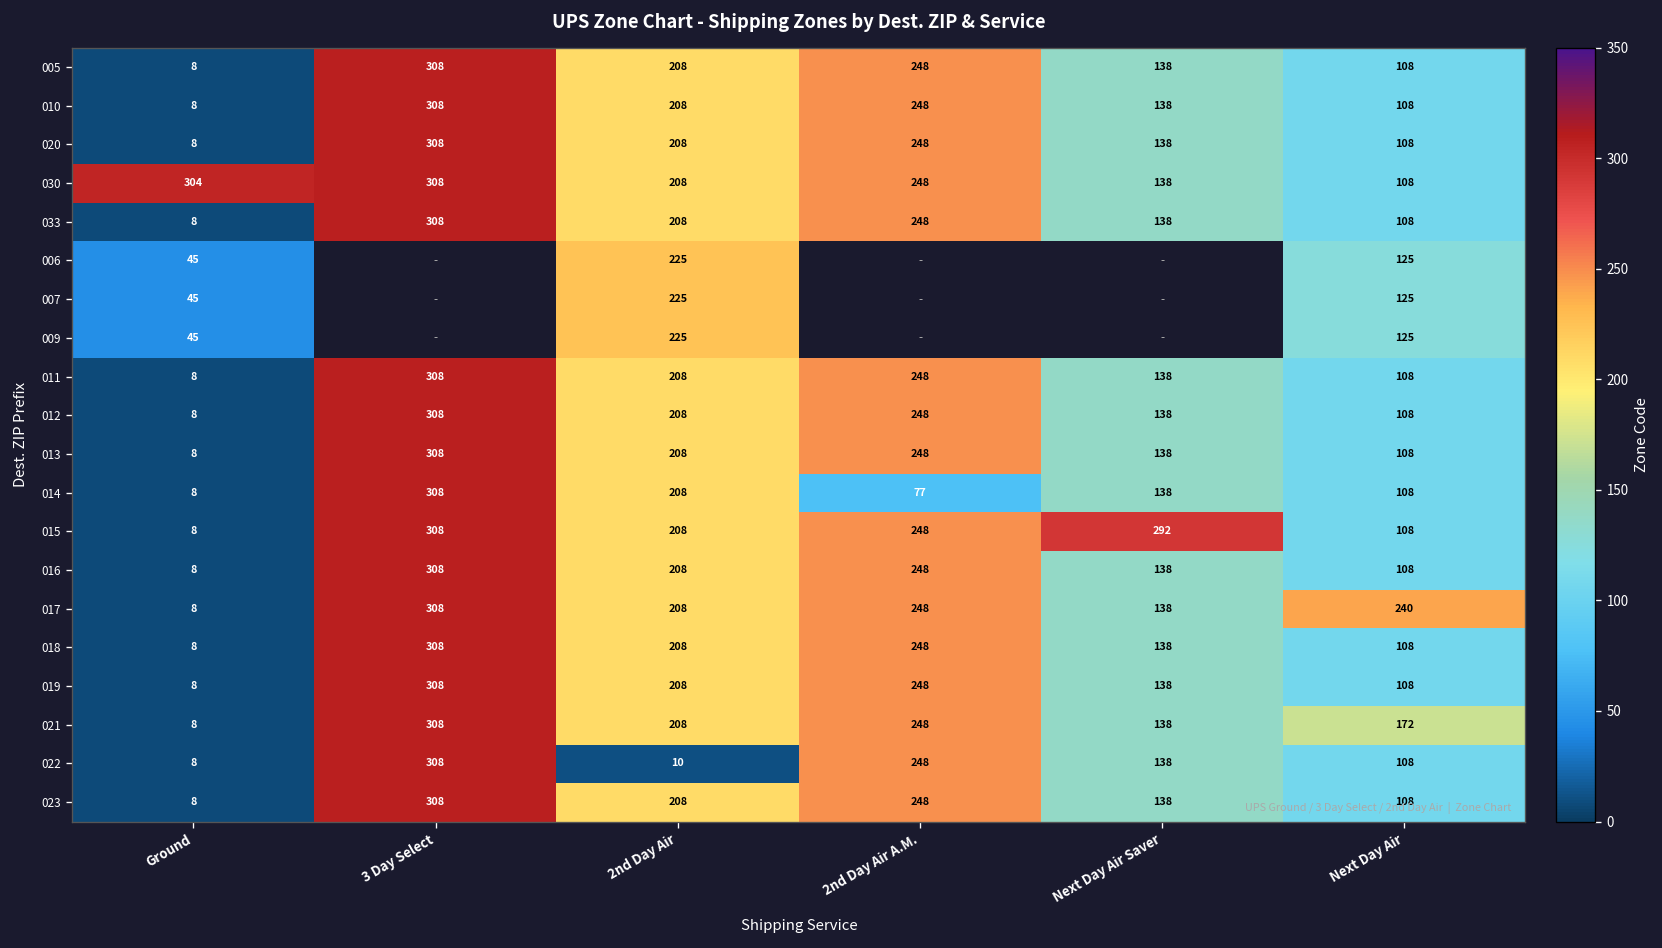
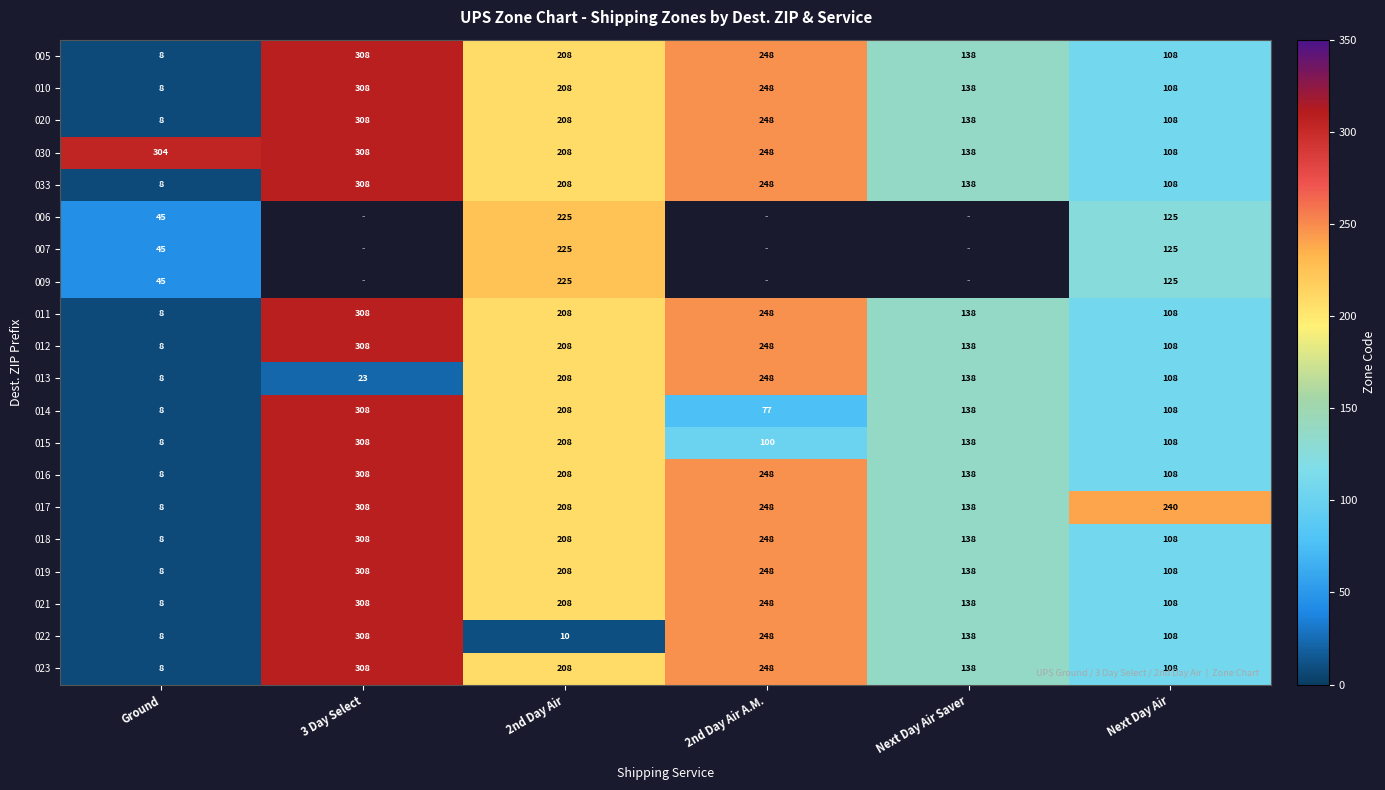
013, 3 Day Select: 308 -> 23
015, 2nd Day Air A.M.: 248 -> 100
015, Next Day Air Saver: 292 -> 138
021, Next Day Air: 172 -> 108
